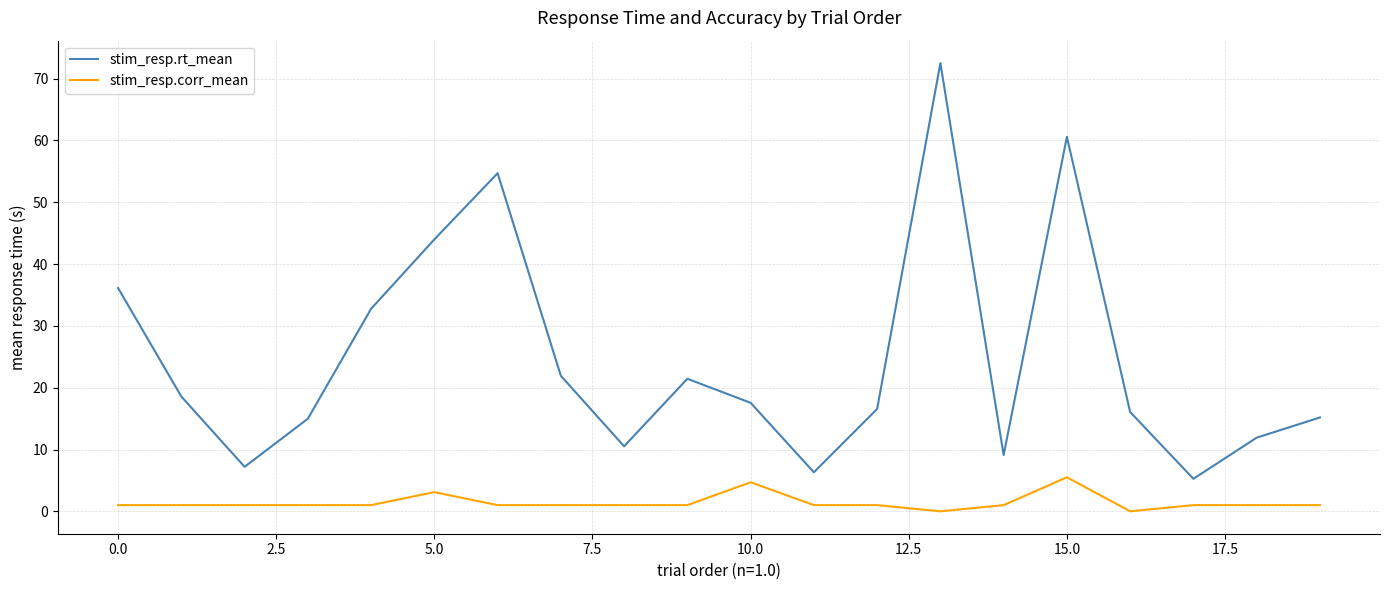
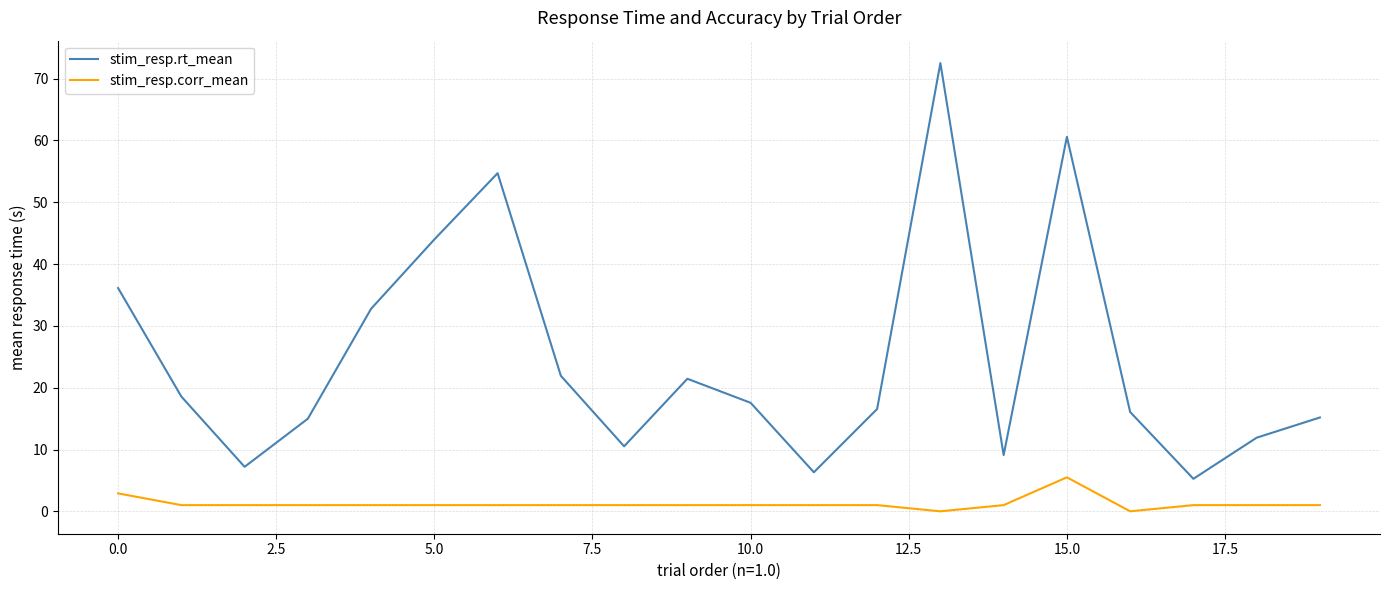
stim_resp.corr_mean, 0.0: 1 -> 3
stim_resp.corr_mean, 5.0: 3 -> 1
stim_resp.corr_mean, 10.0: 5 -> 1
